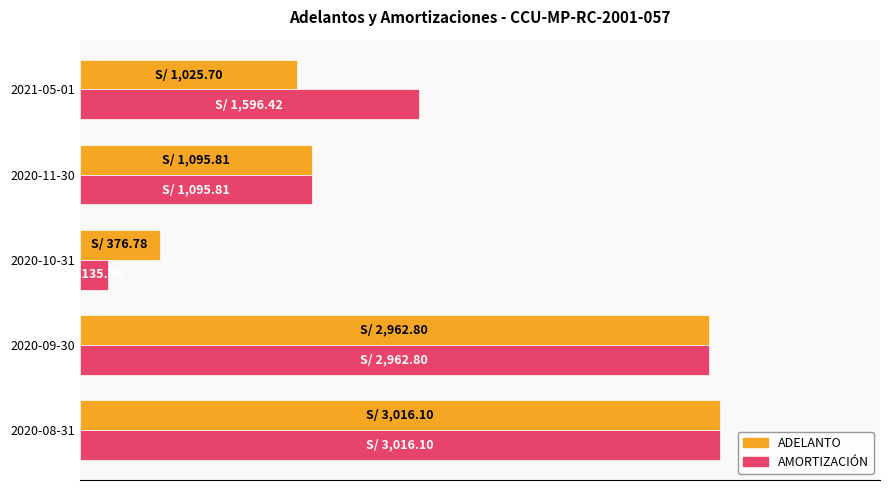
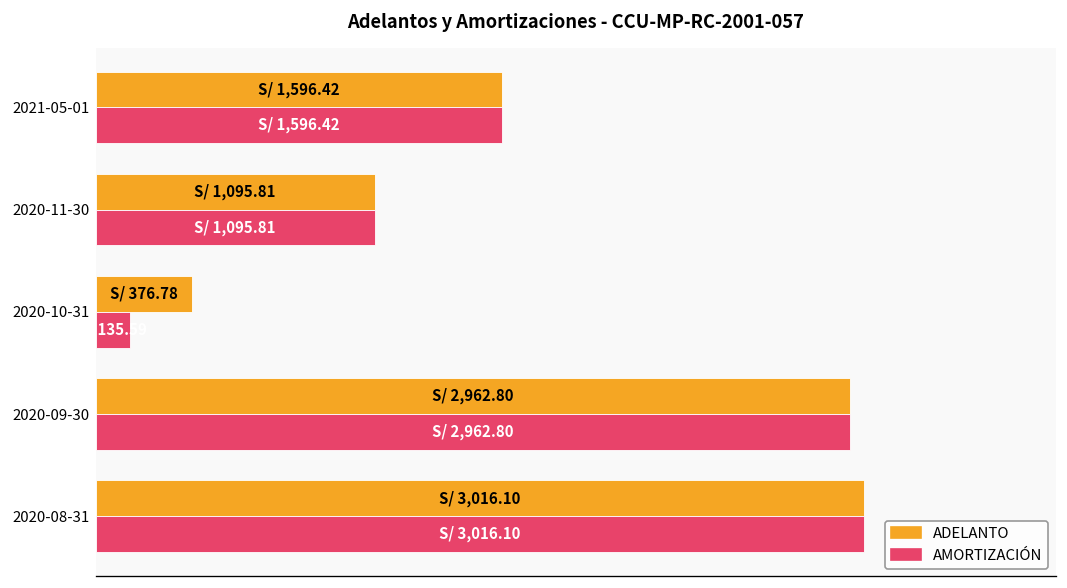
ADELANTO, 2021-05-01: 1,025.70 -> 1,596.42
